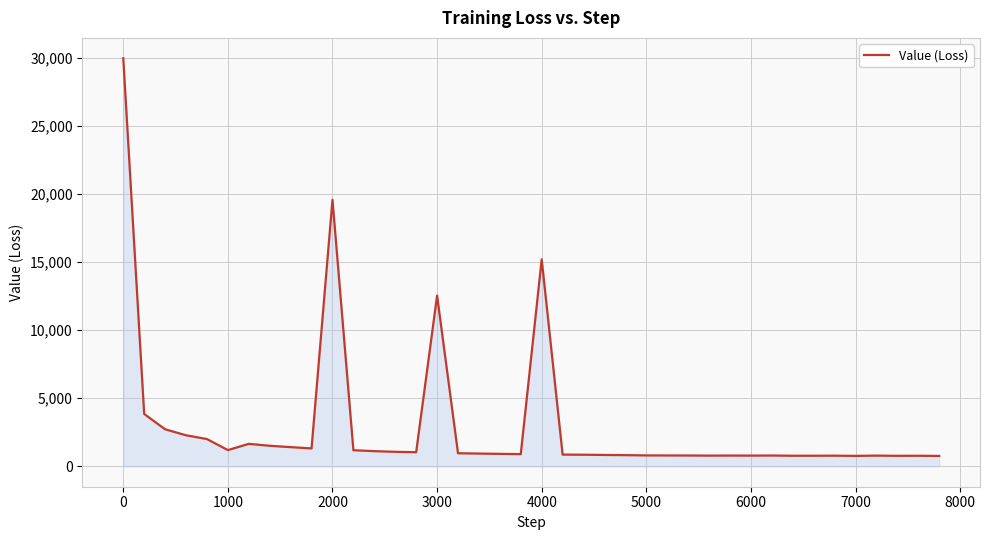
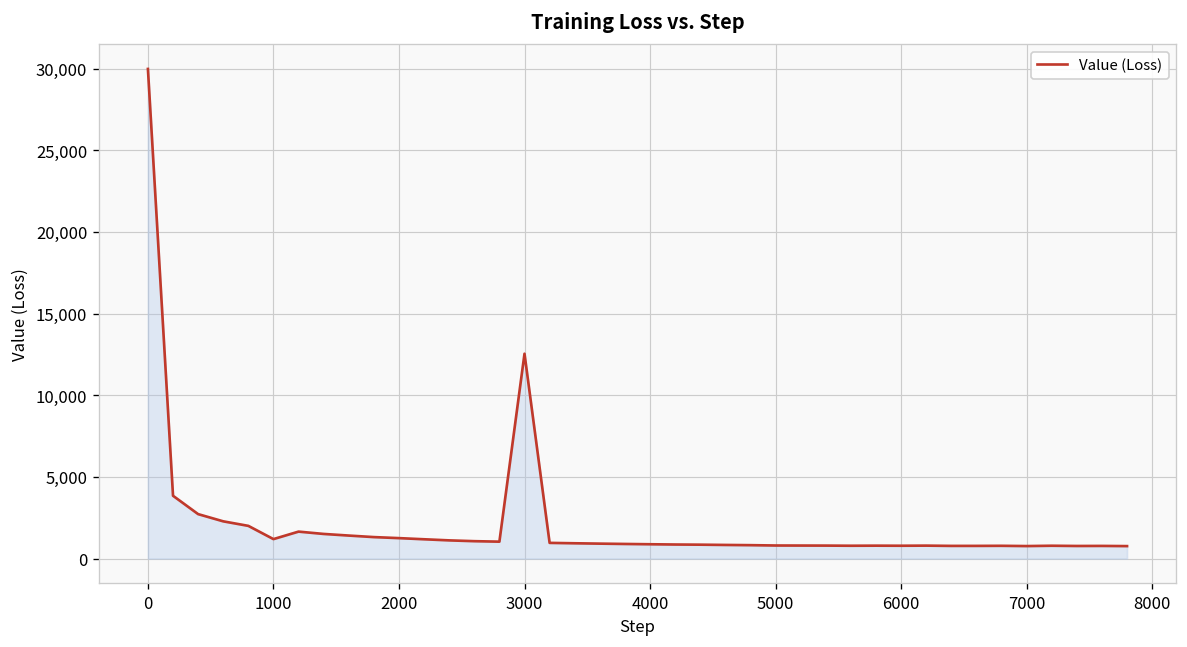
2000: 19,600 -> 1,300
4000: 15,200 -> 900
